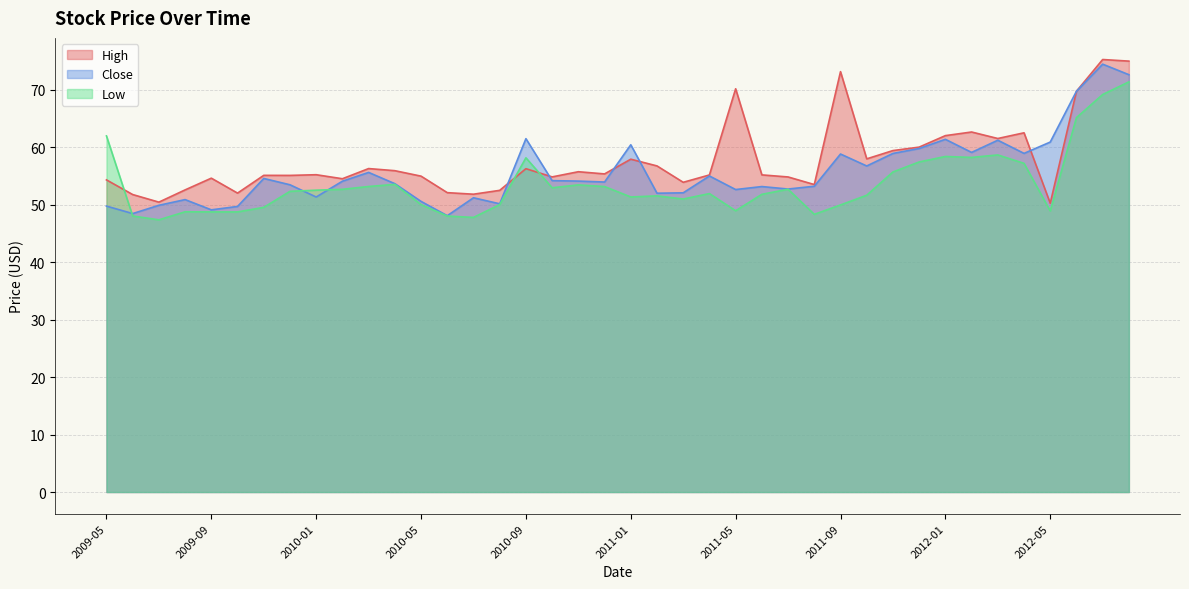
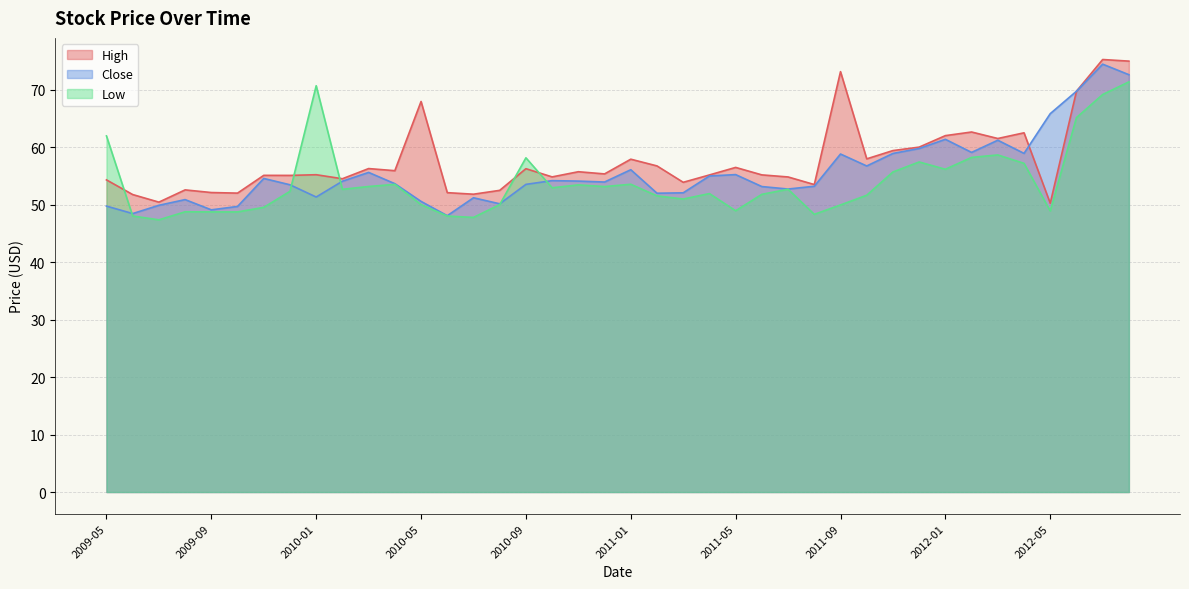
High, 2009-09: 55 -> 52
Low, 2010-01: 53 -> 71
High, 2010-05: 55 -> 68
Close, 2010-09: 61 -> 54
Close, 2011-01: 60 -> 56
Low, 2011-01: 51 -> 54
High, 2011-05: 70 -> 56
Close, 2011-05: 53 -> 55
Low, 2012-01: 58 -> 56
Close, 2012-05: 61 -> 66
